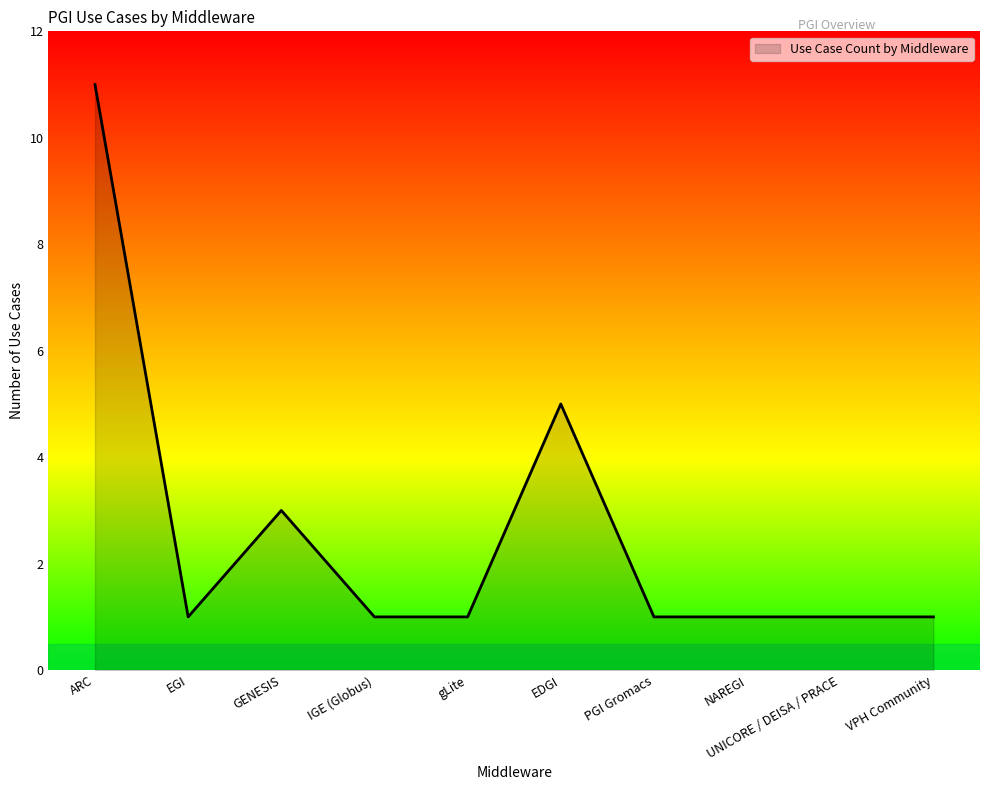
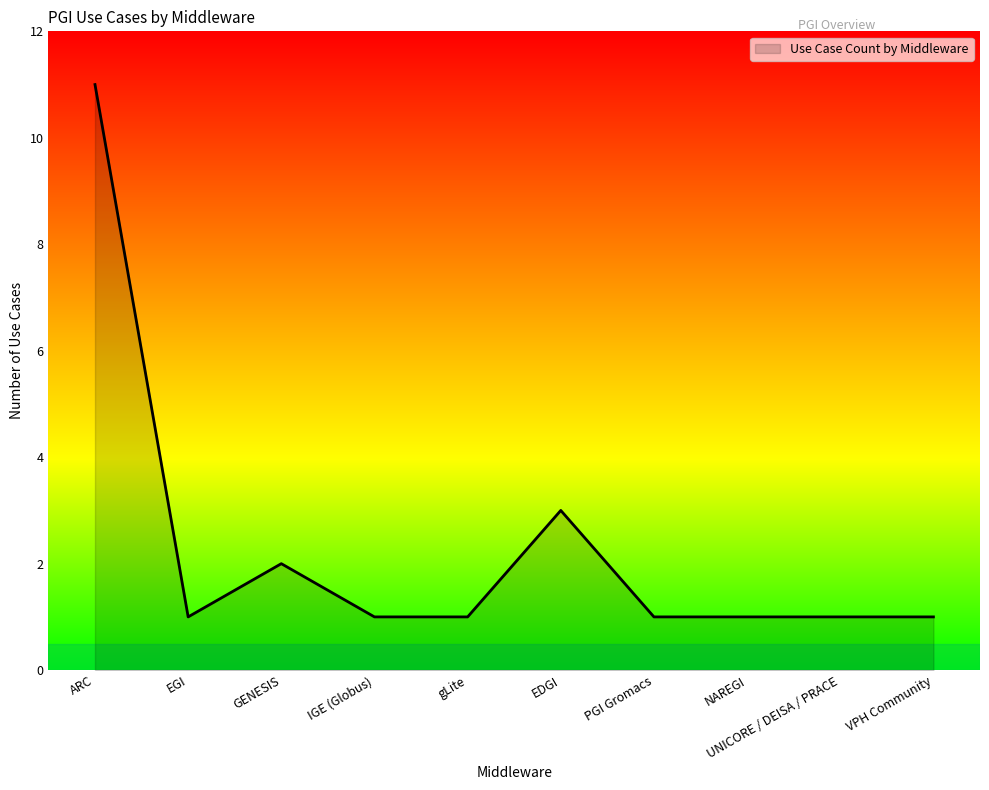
GENESIS: 3 -> 2
EDGI: 5 -> 3
